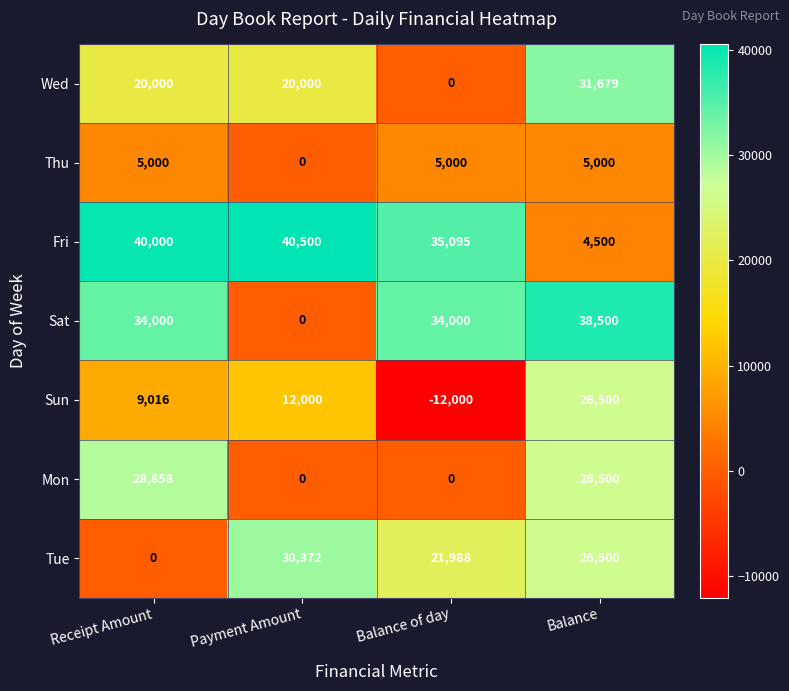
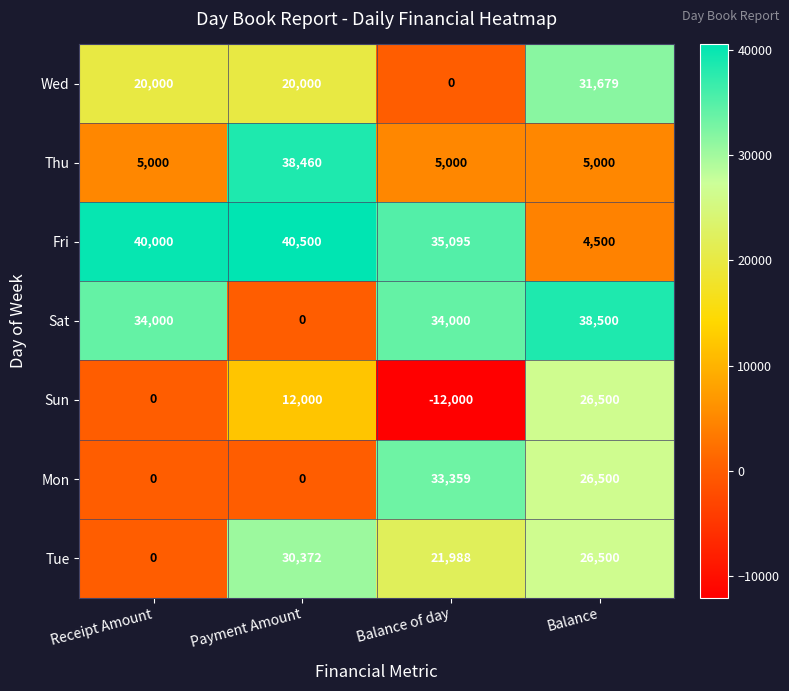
Thu, Payment Amount: 0 -> 38,460
Sun, Receipt Amount: 9,016 -> 0
Mon, Receipt Amount: 28,858 -> 0
Mon, Balance of day: 0 -> 33,359
